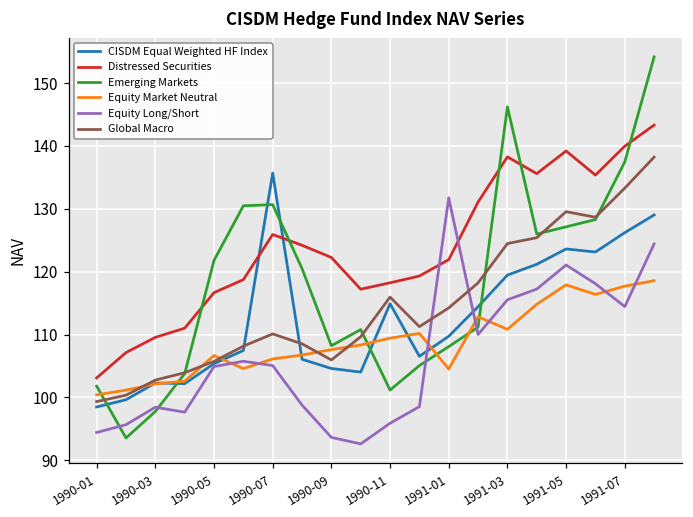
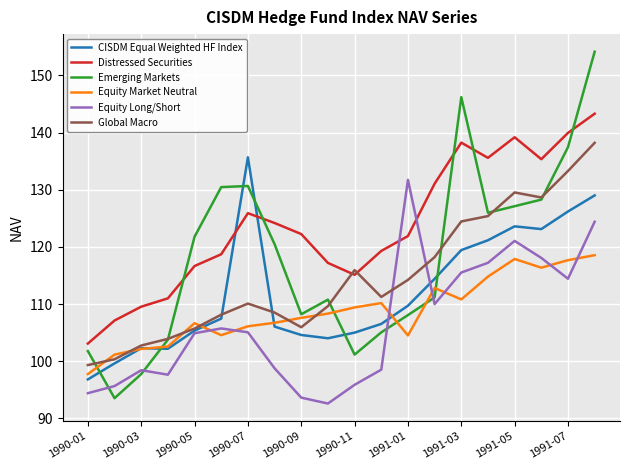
CISDM Equal Weighted HF Index, 1990-01: 98 -> 97
Equity Market Neutral, 1990-01: 100 -> 98
CISDM Equal Weighted HF Index, 1990-11: 115 -> 105
Distressed Securities, 1990-11: 118 -> 115
